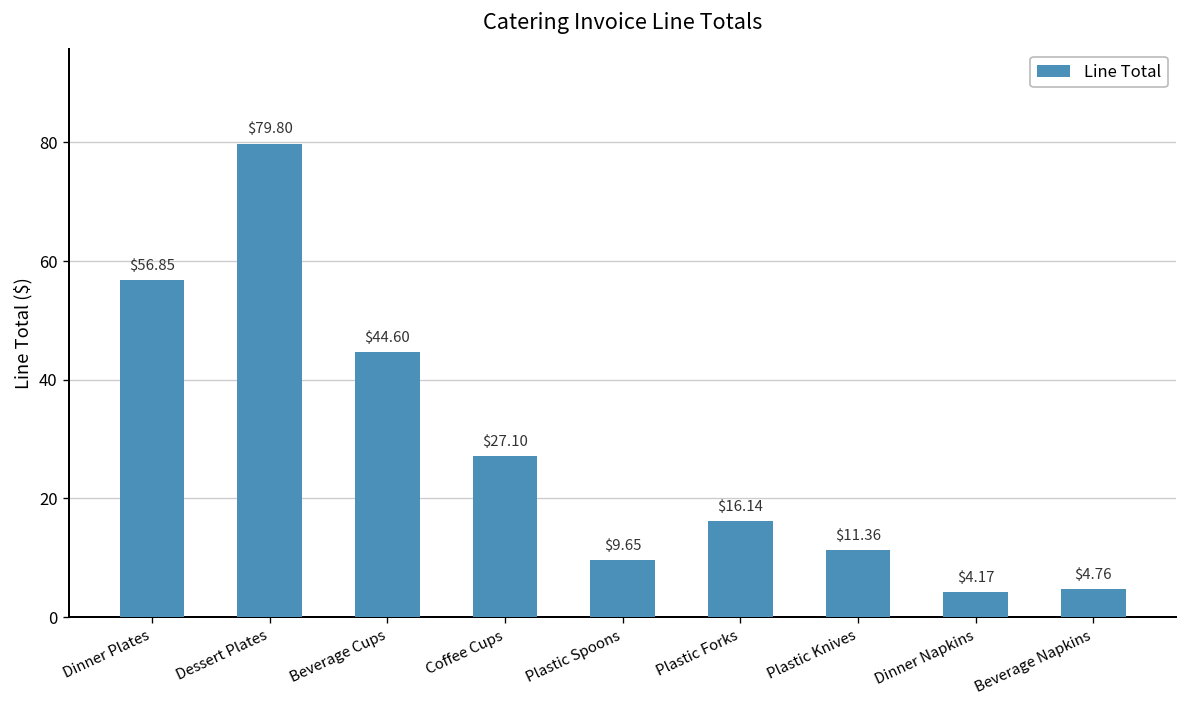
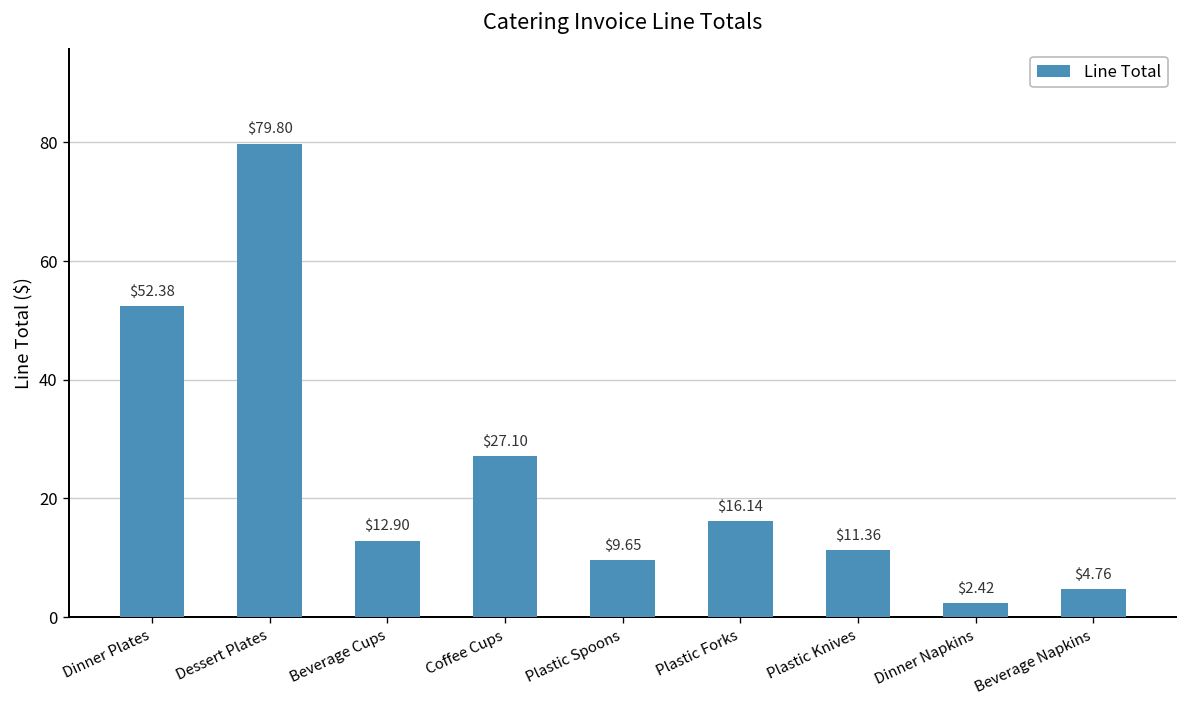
Dinner Plates: $56.85 -> $52.38
Beverage Cups: $44.60 -> $12.90
Dinner Napkins: $4.17 -> $2.42
